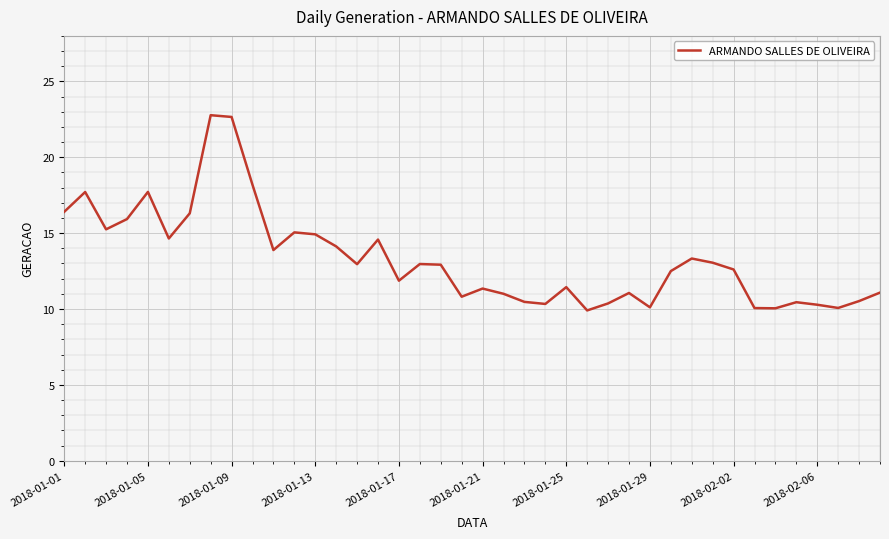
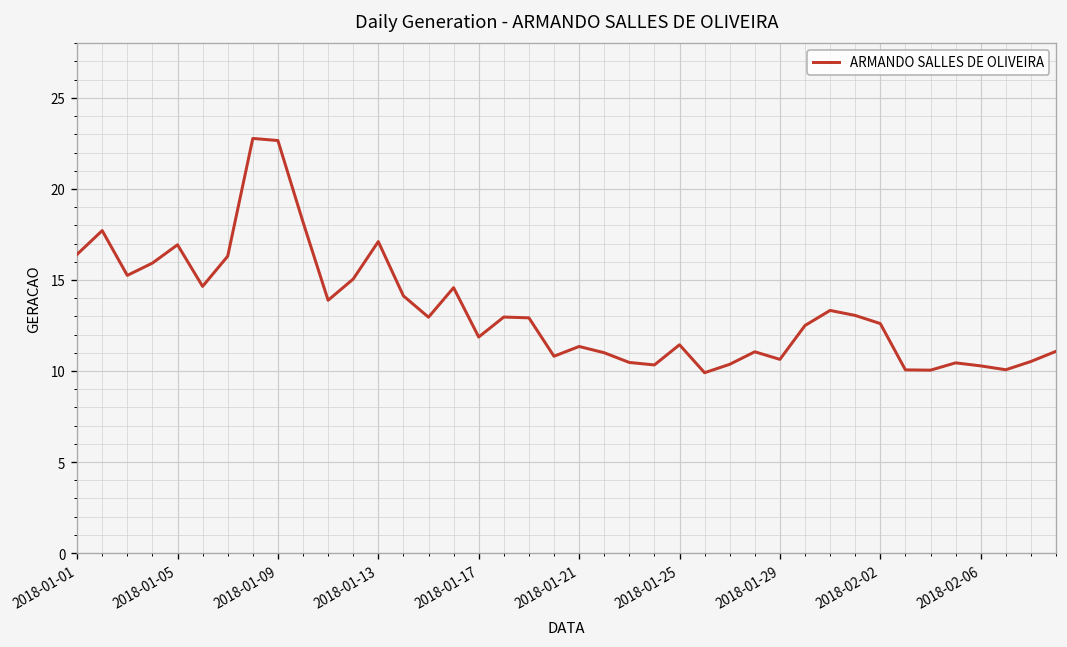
2018-01-05: 17.7 -> 16.9
2018-01-13: 14.9 -> 17.1
2018-01-29: 10.1 -> 10.6
